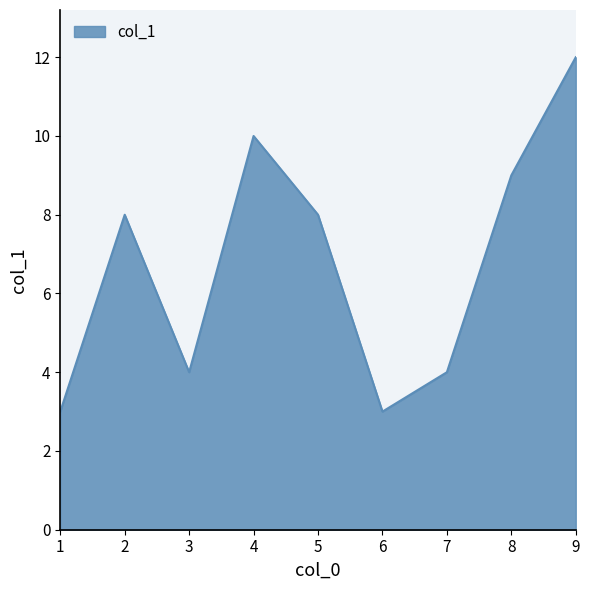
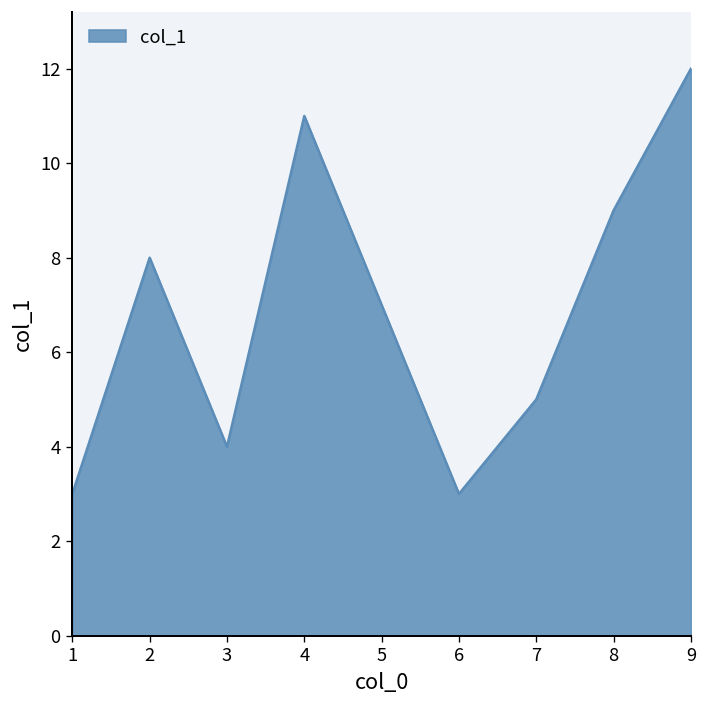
4: 10 -> 11
5: 8 -> 7
7: 4 -> 5
